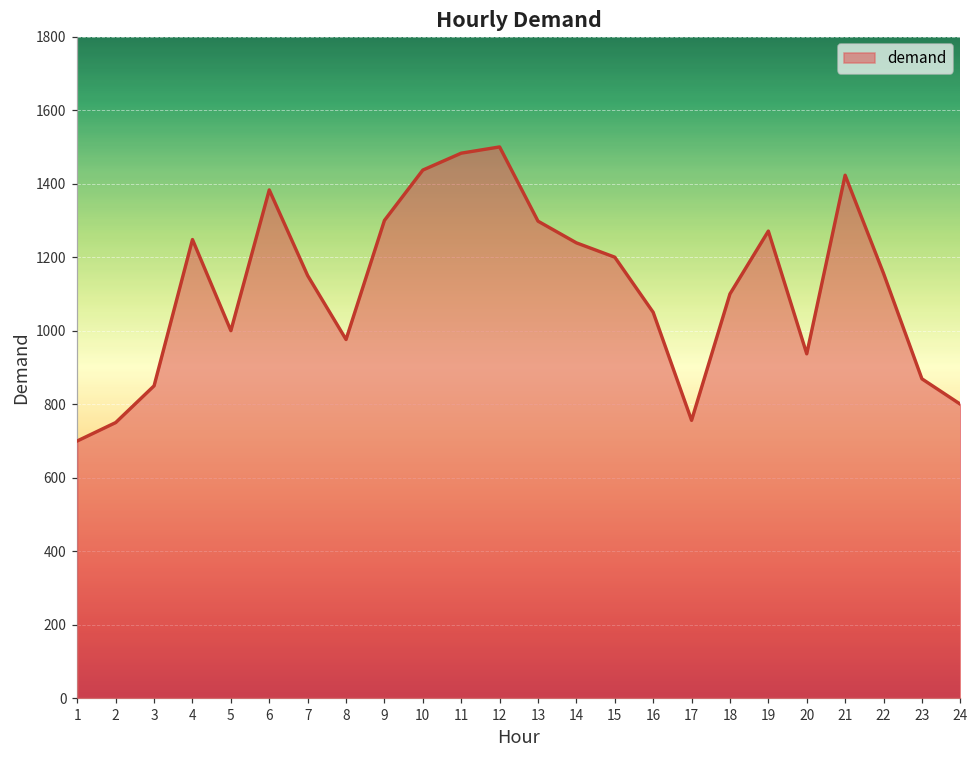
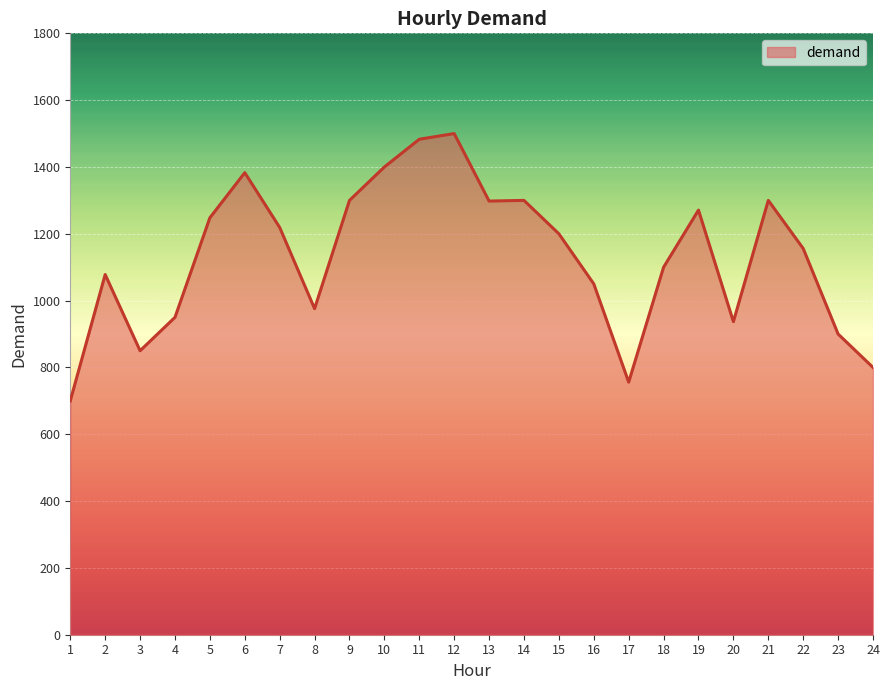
2: 750 -> 1080
4: 1250 -> 950
5: 1000 -> 1250
7: 1150 -> 1220
10: 1440 -> 1400
14: 1240 -> 1300
21: 1420 -> 1300
23: 870 -> 900
